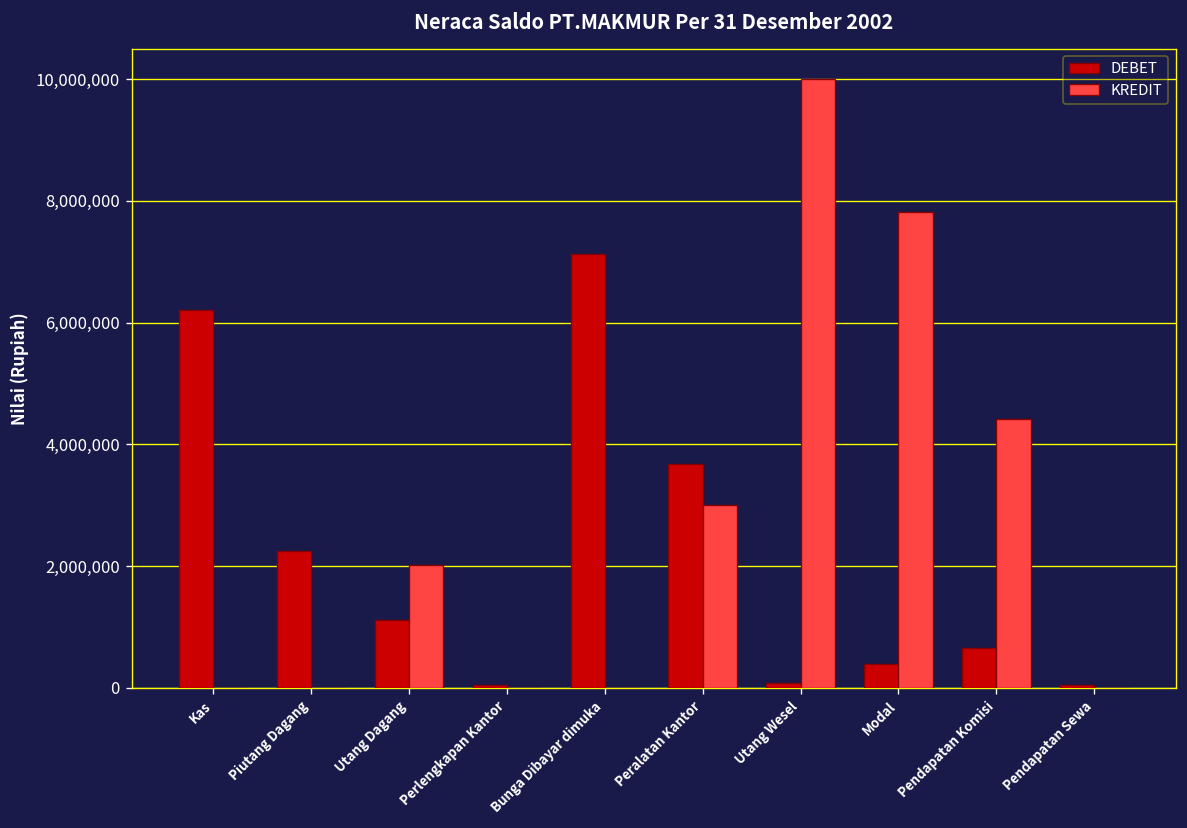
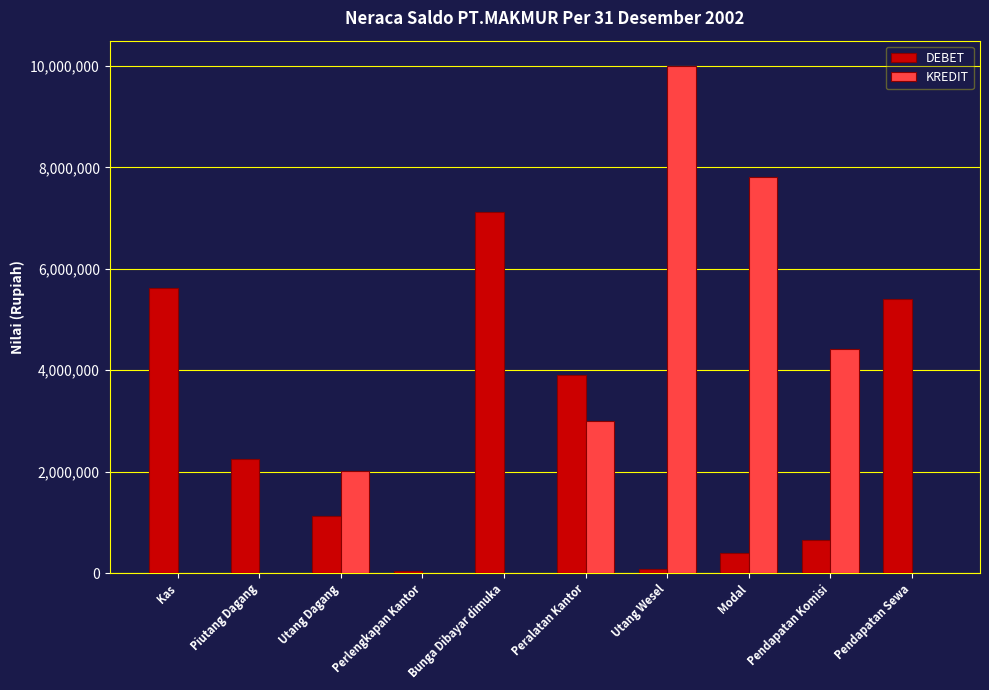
DEBET, Kas: 6,200,000 -> 5,600,000
DEBET, Peralatan Kantor: 3,700,000 -> 3,900,000
DEBET, Pendapatan Sewa: 100,000 -> 5,400,000
